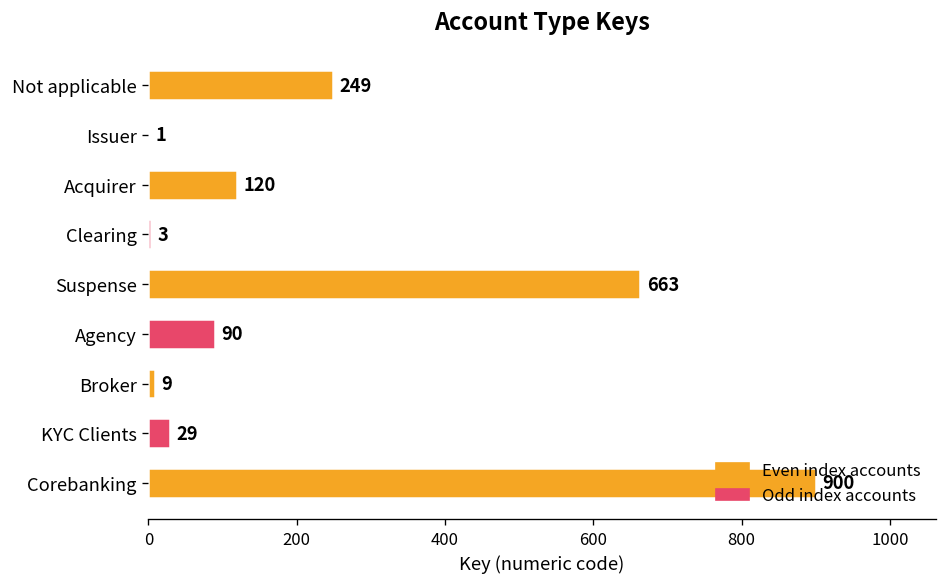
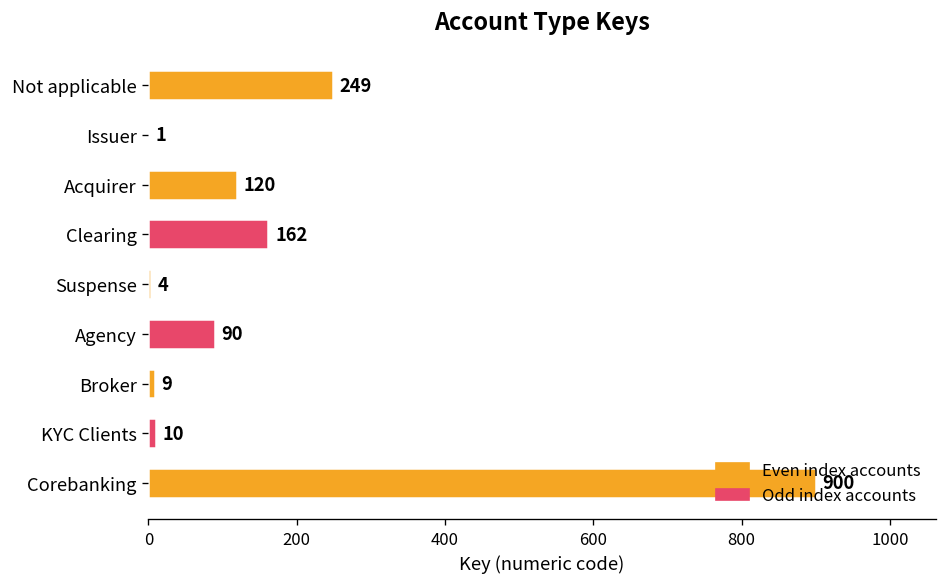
Clearing: 3 -> 162
Suspense: 663 -> 4
KYC Clients: 29 -> 10
